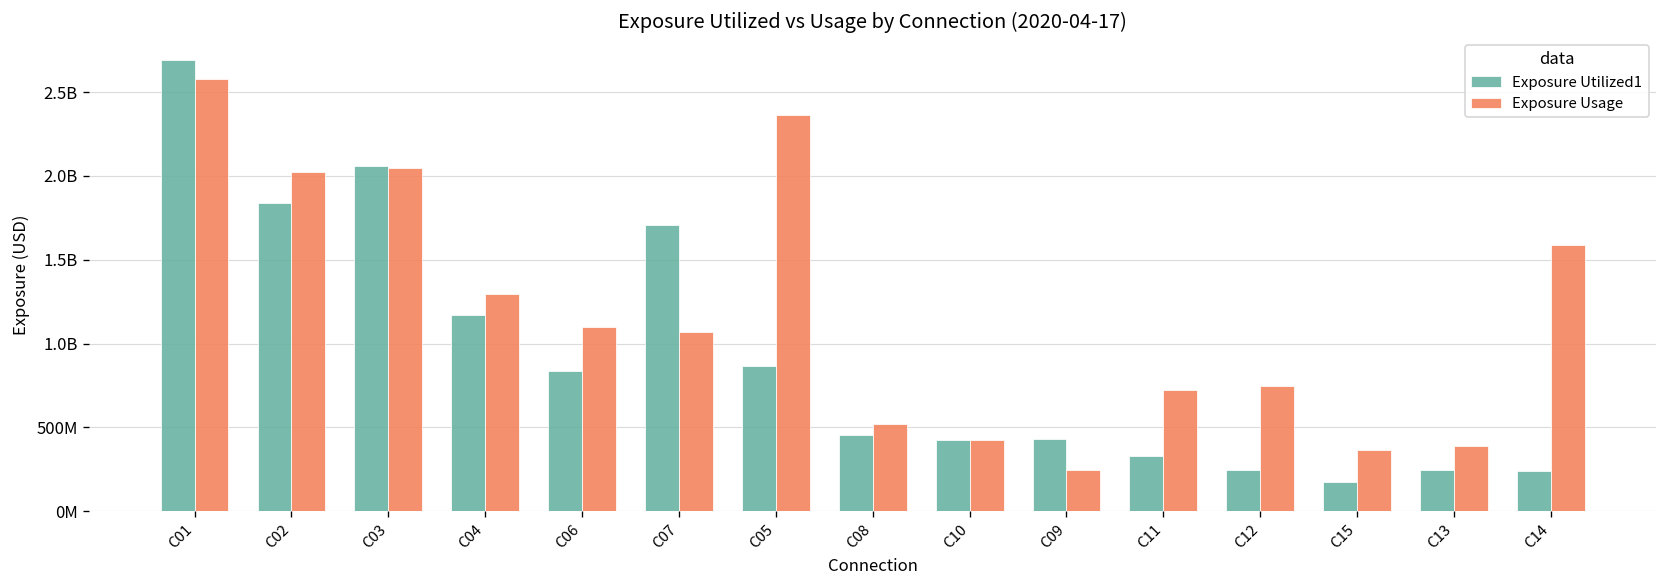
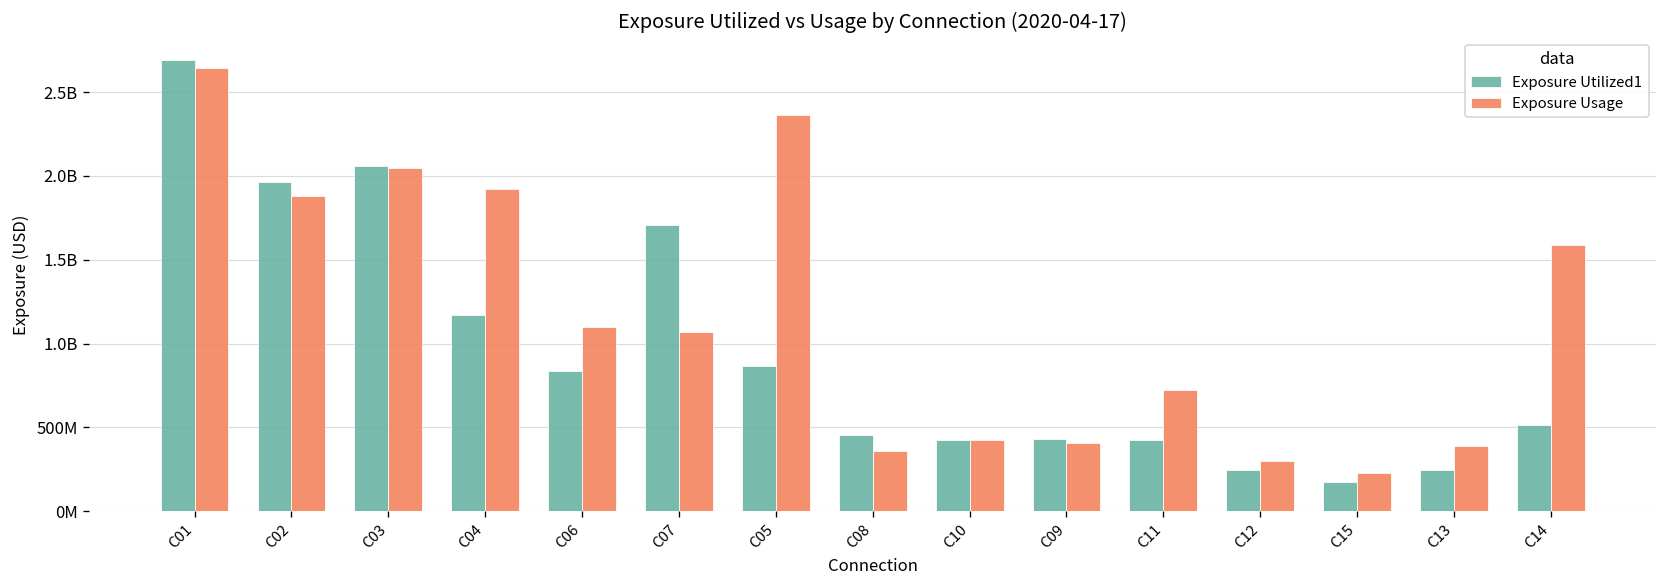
Exposure Usage, C01: 2580000000 -> 2640000000
Exposure Utilized1, C02: 1840000000 -> 1960000000
Exposure Usage, C02: 2020000000 -> 1880000000
Exposure Usage, C04: 1290000000 -> 1920000000
Exposure Usage, C08: 520000000 -> 360000000
Exposure Usage, C09: 240000000 -> 410000000
Exposure Utilized1, C11: 330000000 -> 430000000
Exposure Usage, C12: 750000000 -> 300000000
Exposure Usage, C15: 370000000 -> 230000000
Exposure Utilized1, C14: 240000000 -> 510000000
